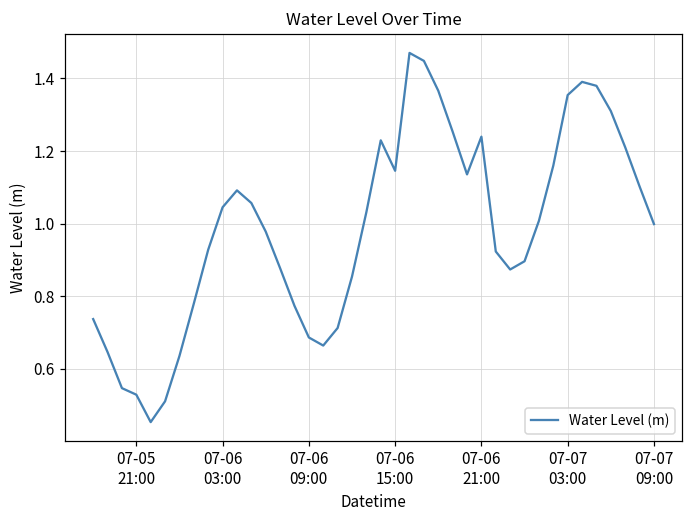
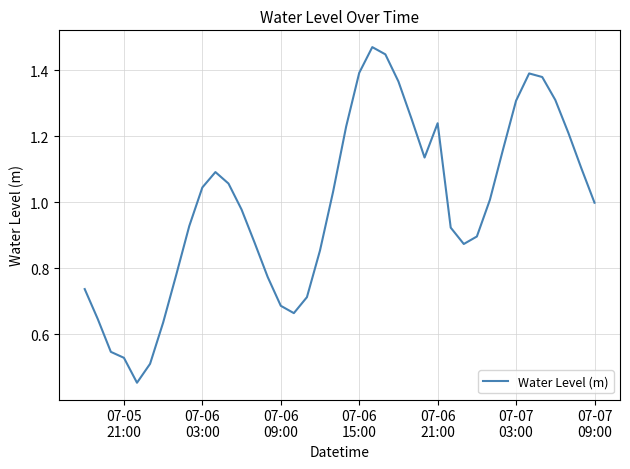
07-06 15:00: 1.15 -> 1.39
07-07 03:00: 1.35 -> 1.31
